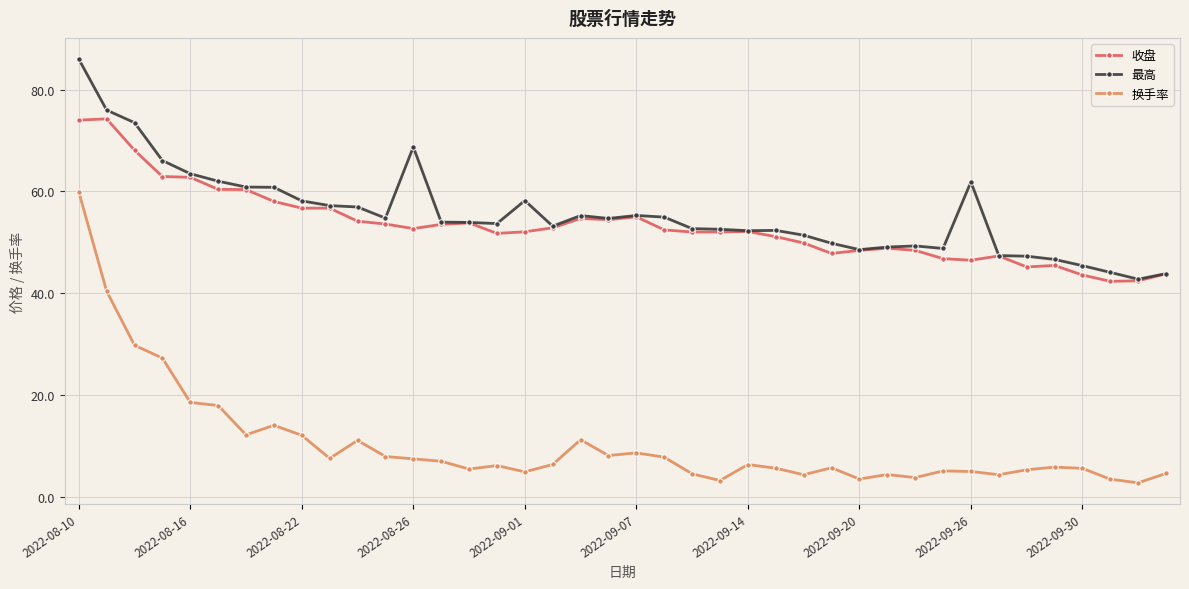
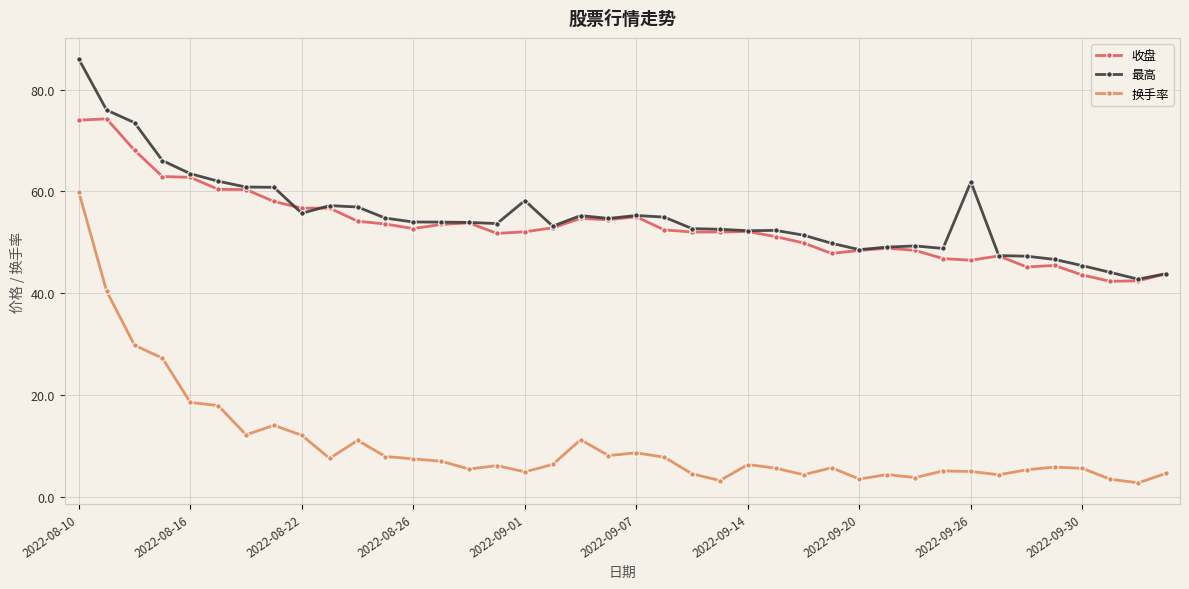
最高, 2022-08-22: 58 -> 56
最高, 2022-08-26: 69 -> 54
